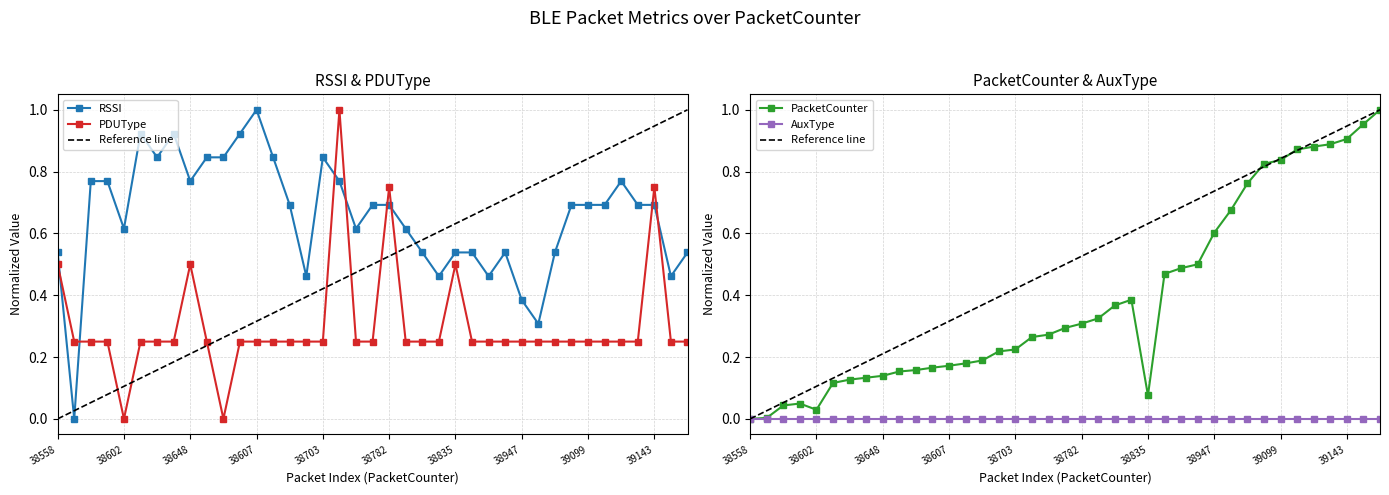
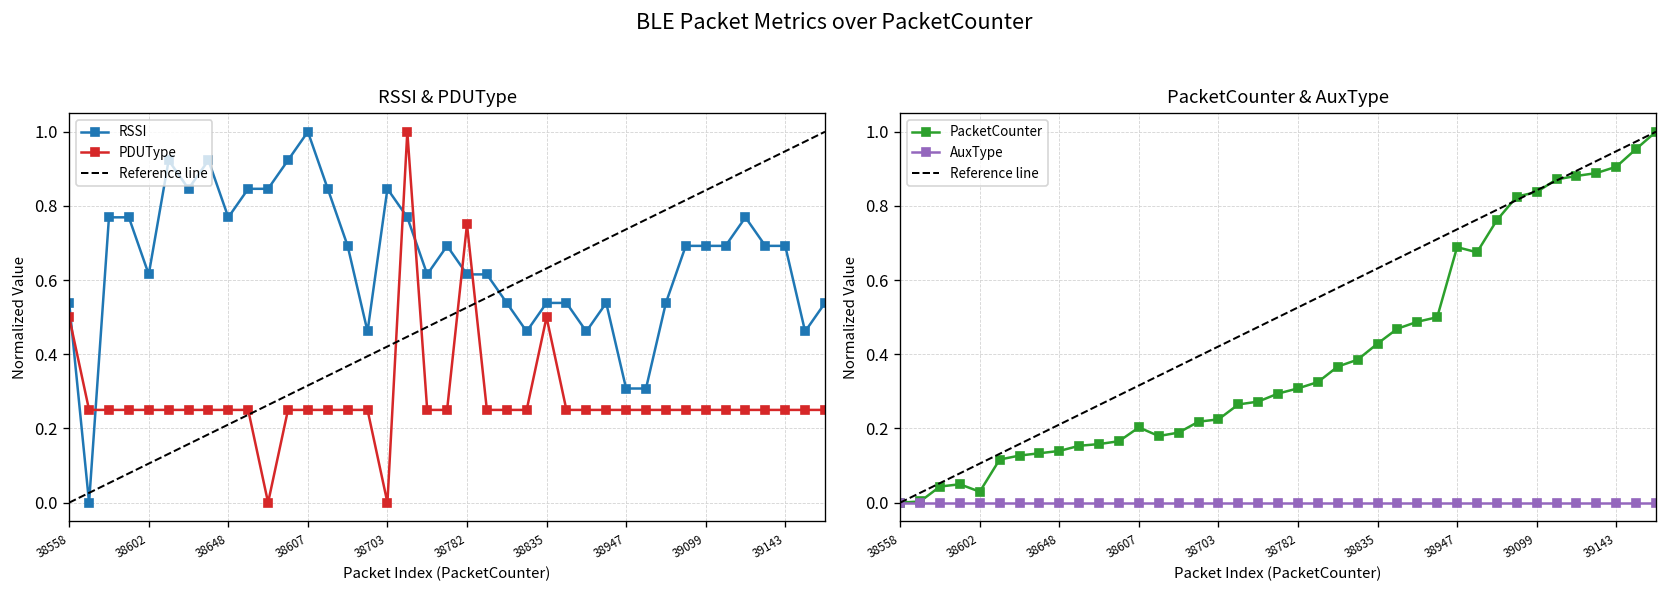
RSSI & PDUType, PDUType, 38602: 0.00 -> 0.25
RSSI & PDUType, PDUType, 38648: 0.50 -> 0.25
RSSI & PDUType, PDUType, 38703: 0.25 -> 0.00
RSSI & PDUType, RSSI, 38782: 0.69 -> 0.62
RSSI & PDUType, RSSI, 38947: 0.38 -> 0.31
RSSI & PDUType, PDUType, 39143: 0.75 -> 0.25
PacketCounter & AuxType, PacketCounter, 38607: 0.17 -> 0.20
PacketCounter & AuxType, PacketCounter, 38835: 0.08 -> 0.43
PacketCounter & AuxType, PacketCounter, 38947: 0.60 -> 0.69
